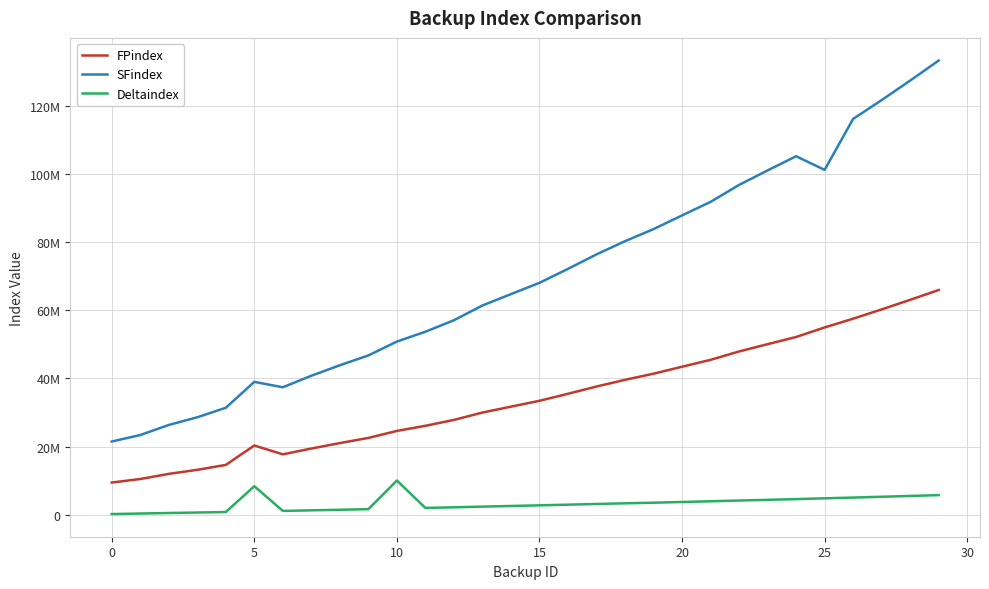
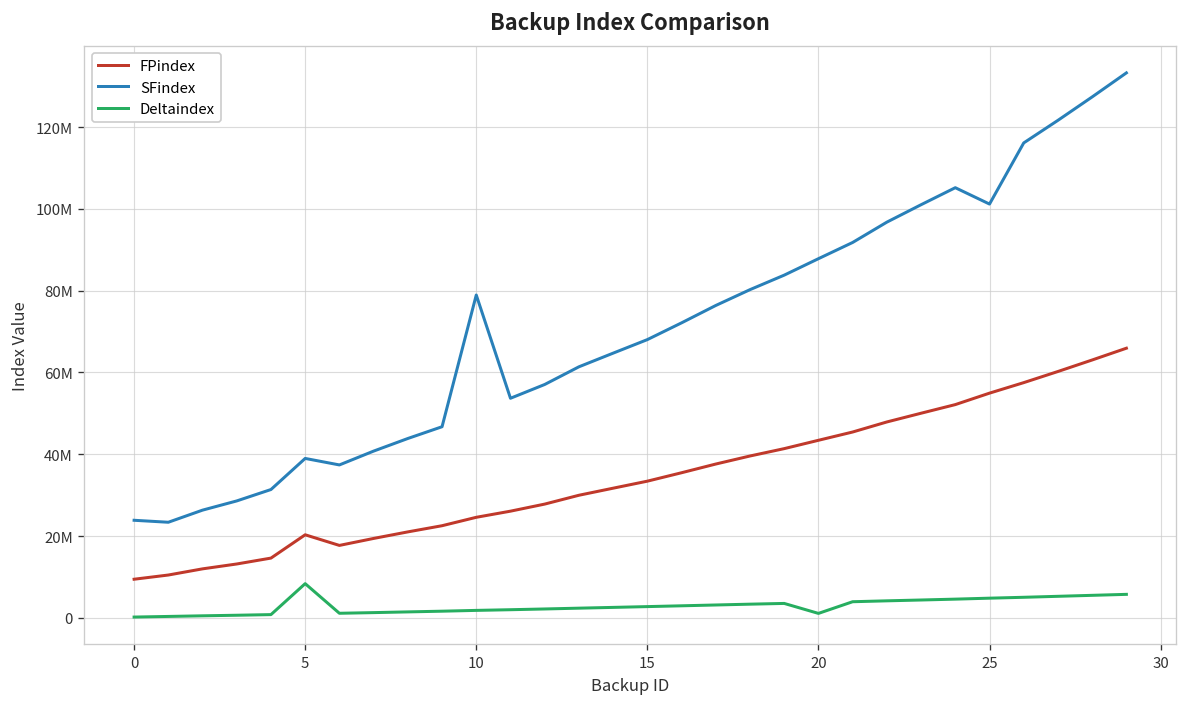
SFindex, 0: 21000000 -> 24000000
SFindex, 10: 51000000 -> 79000000
Deltaindex, 10: 10000000 -> 2000000
Deltaindex, 20: 4000000 -> 1000000
